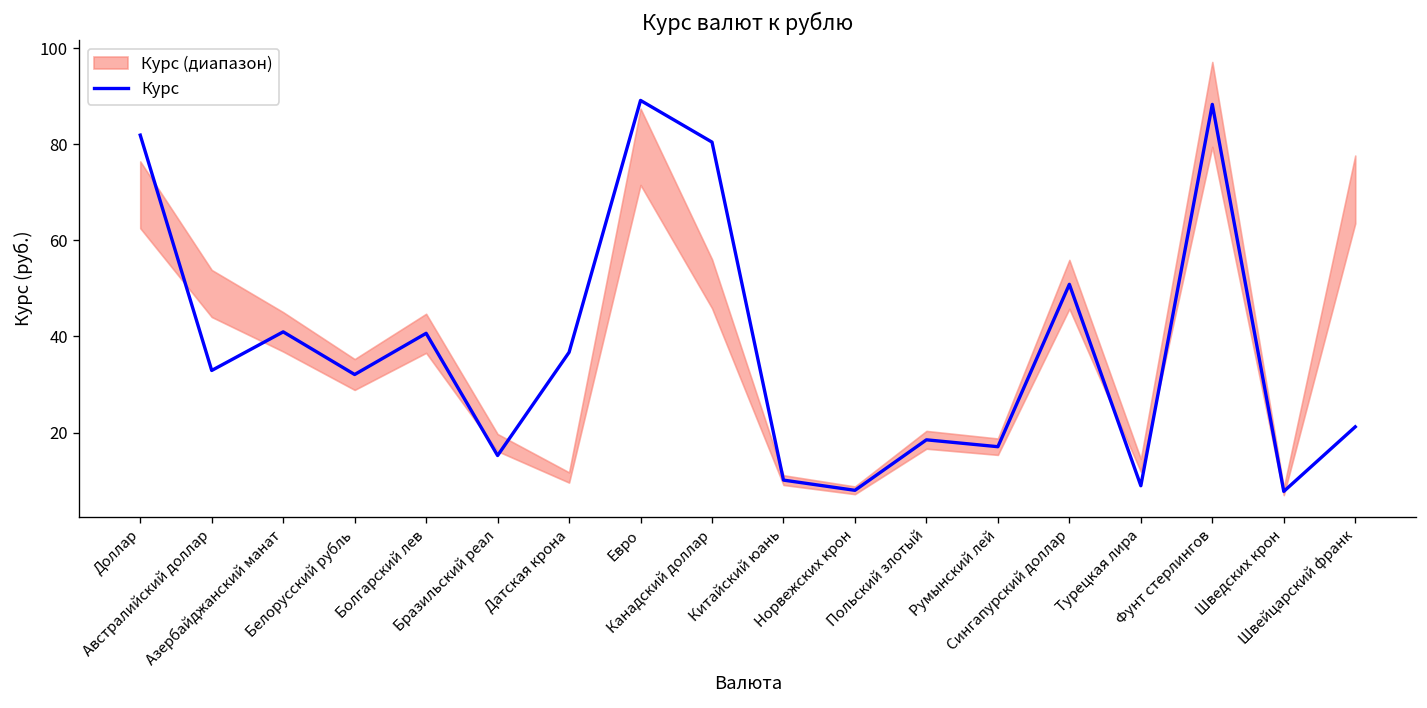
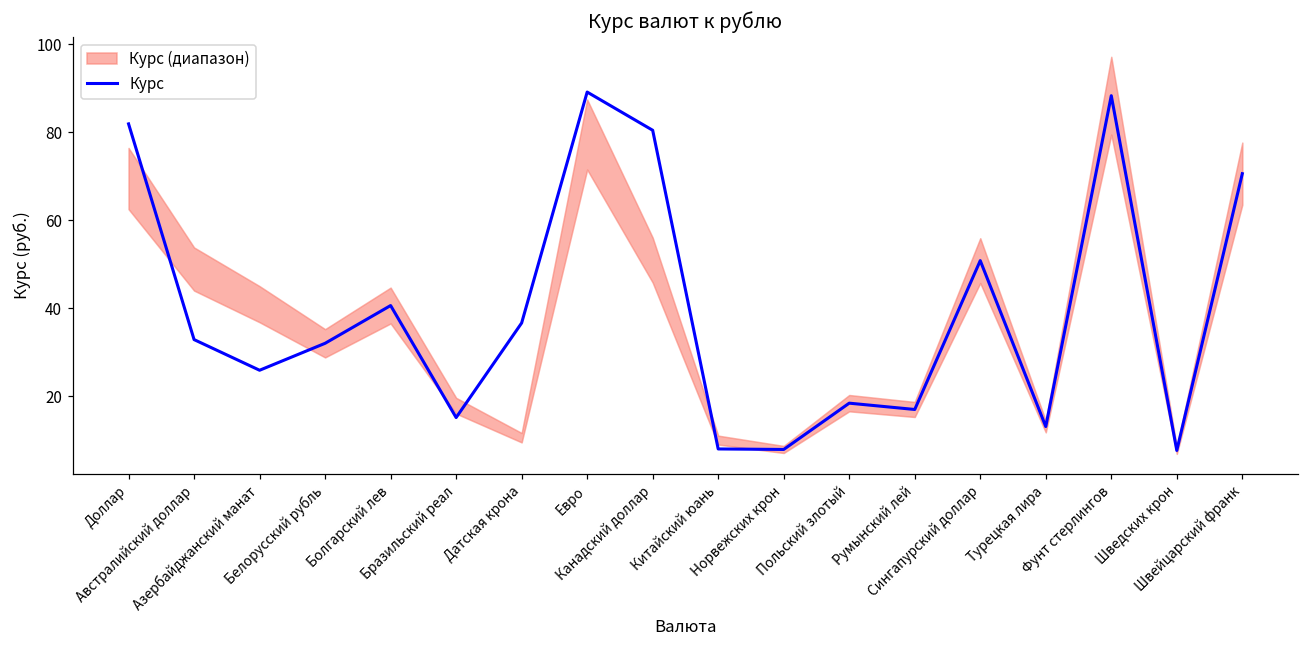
Курс, Азербайджанский манат: 41 -> 26
Курс, Китайский юань: 10 -> 8
Курс, Турецкая лира: 9 -> 13
Курс, Швейцарский франк: 21 -> 71
